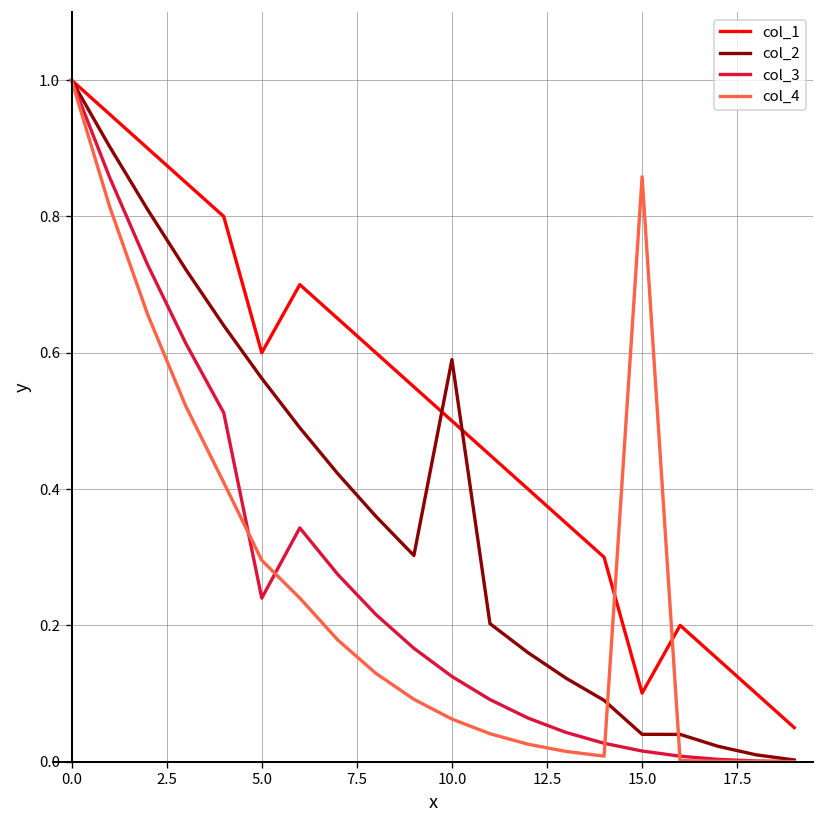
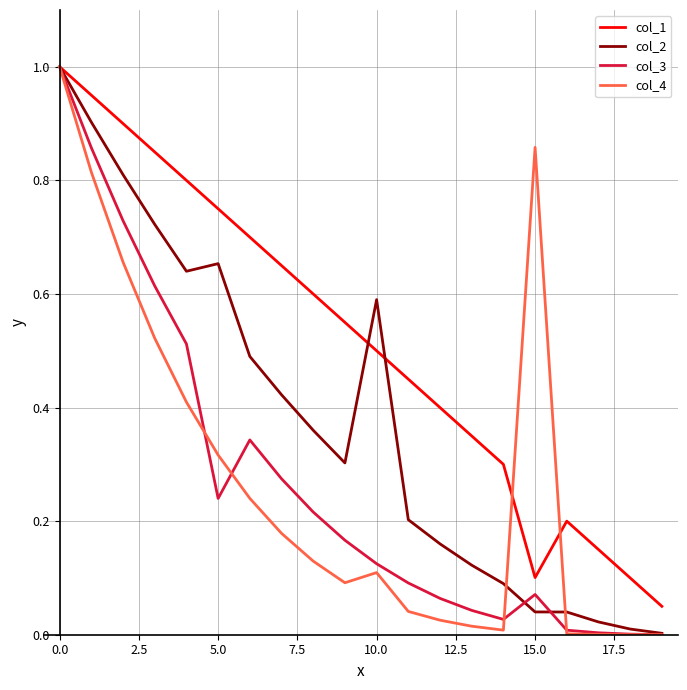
col_1, 5.0: 0.60 -> 0.75
col_2, 5.0: 0.56 -> 0.65
col_4, 5.0: 0.30 -> 0.32
col_4, 10.0: 0.06 -> 0.11
col_3, 15.0: 0.02 -> 0.07
